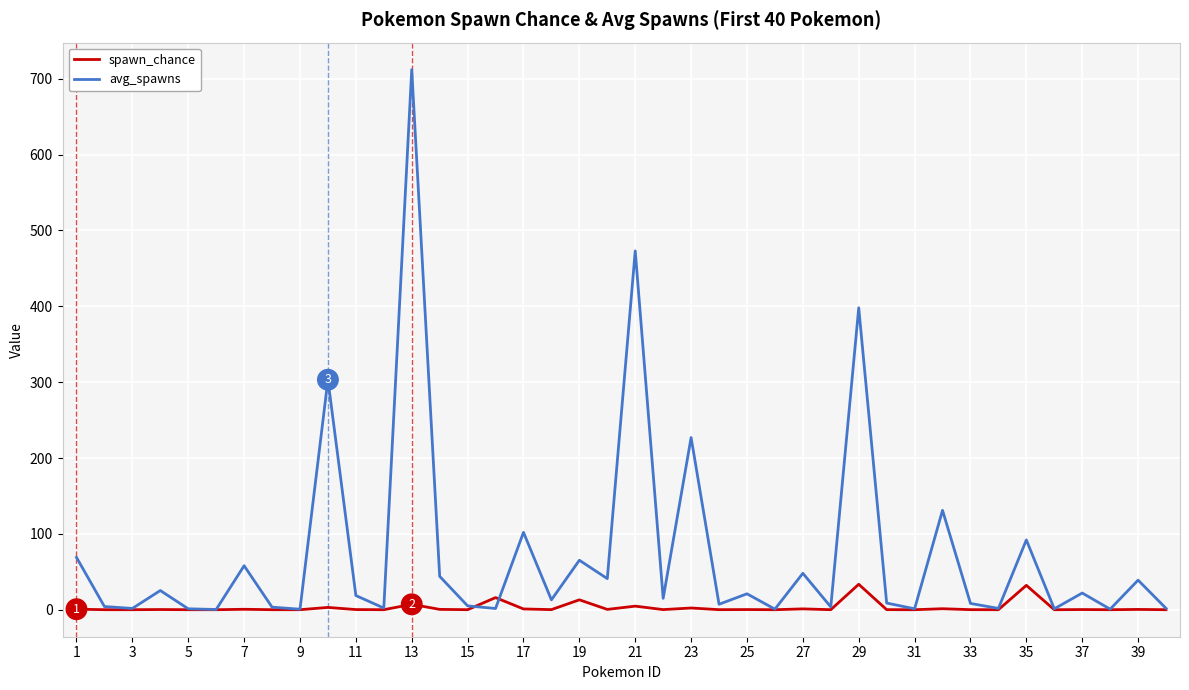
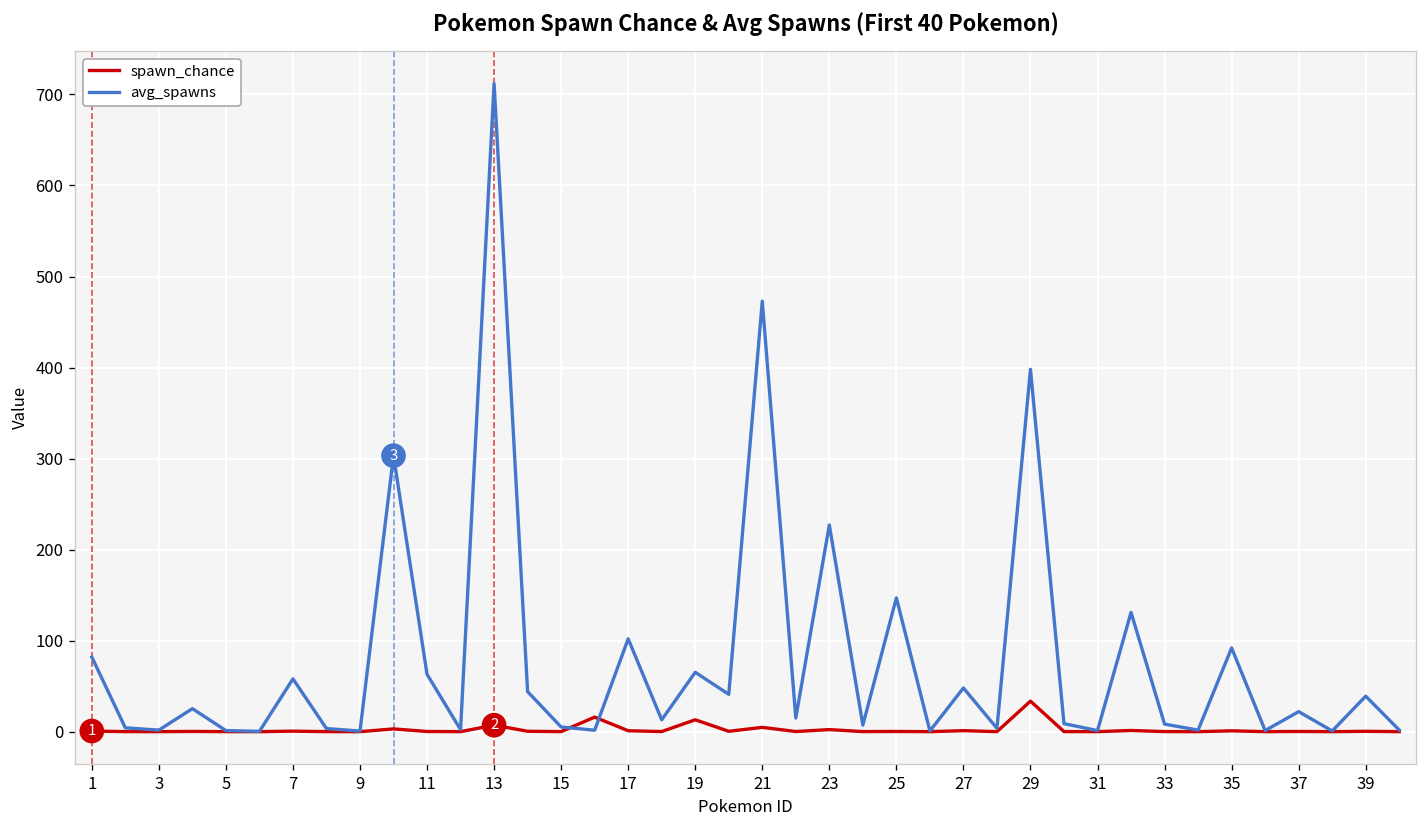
avg_spawns, 1: 70 -> 80
avg_spawns, 11: 20 -> 60
avg_spawns, 25: 20 -> 150
spawn_chance, 35: 30 -> 0
